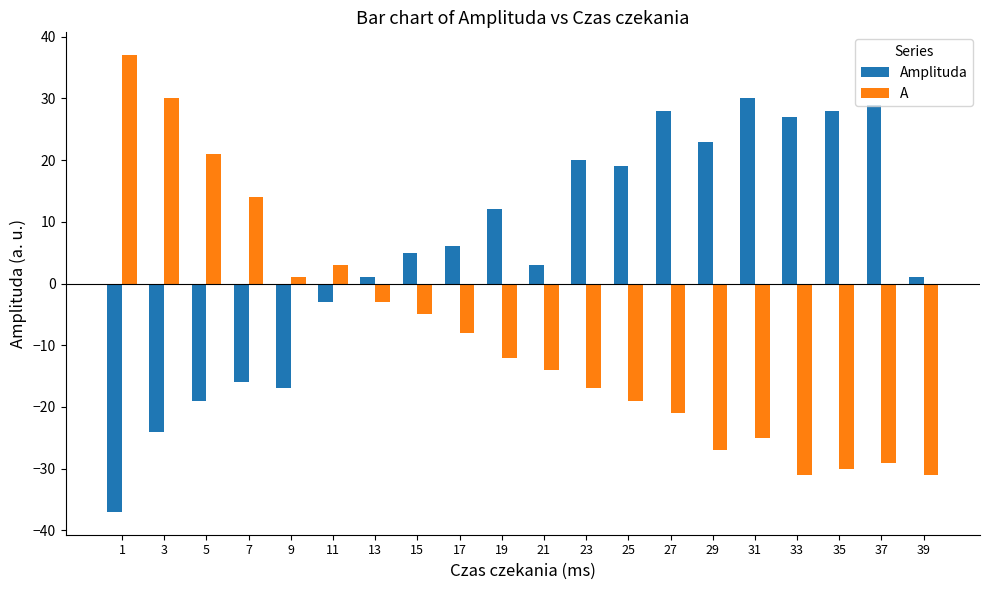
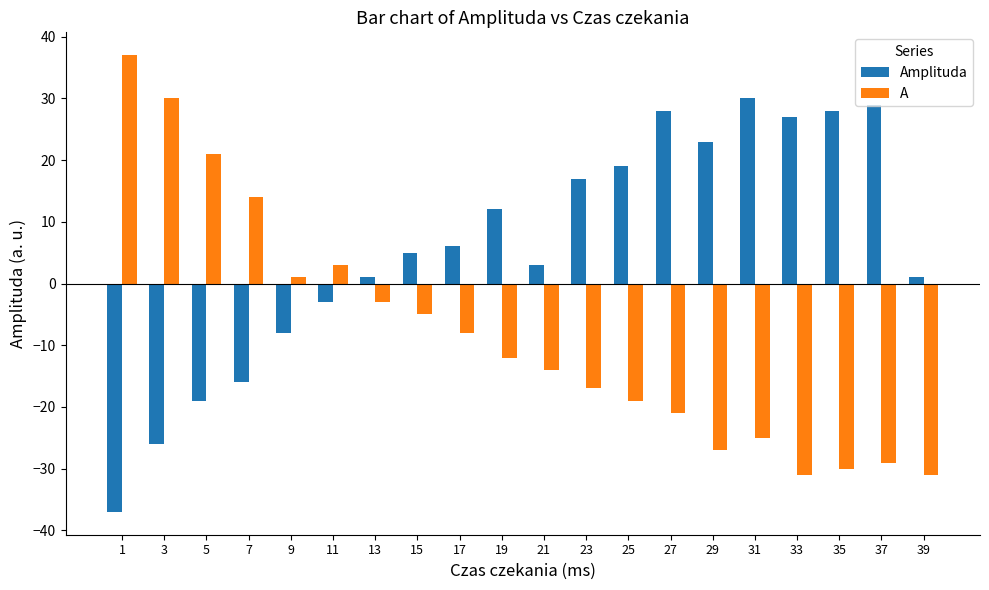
Amplituda, 3: -24 -> -26
Amplituda, 9: -17 -> -8
Amplituda, 23: 20 -> 17
